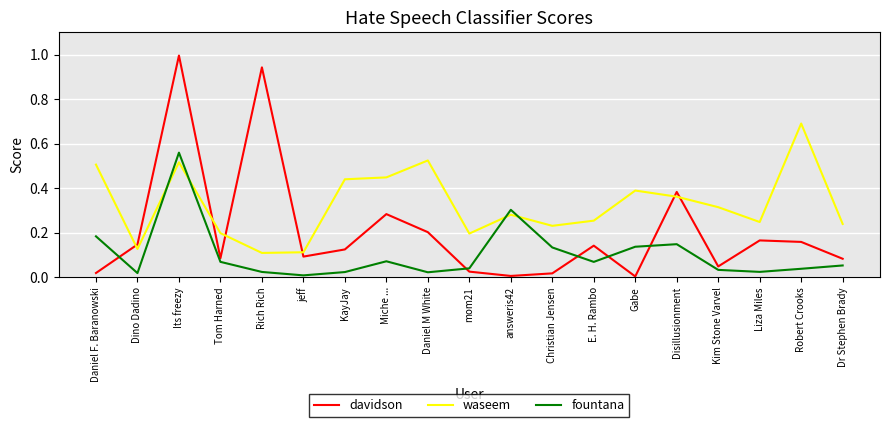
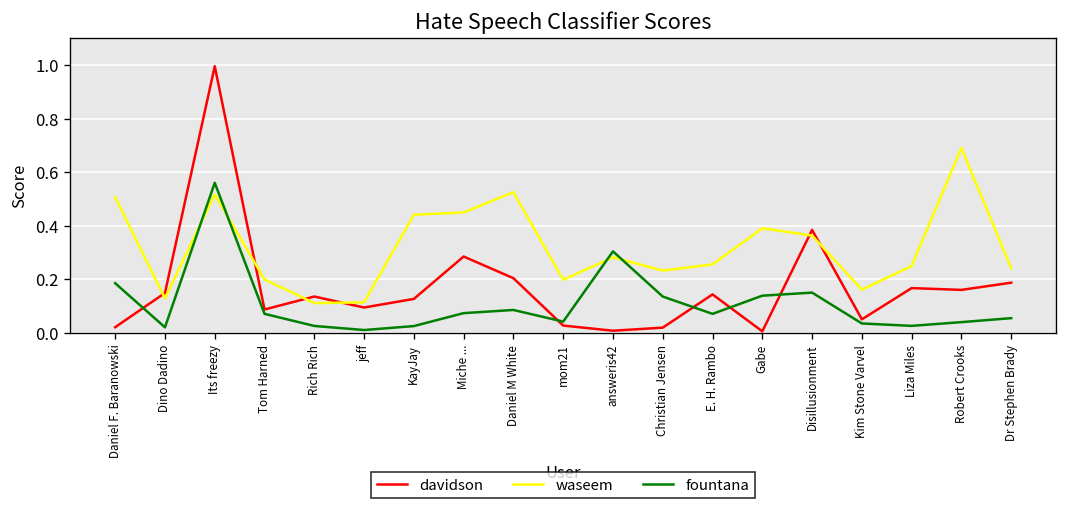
davidson, Rich Rich: 0.94 -> 0.13
fountana, Daniel M White: 0.02 -> 0.08
waseem, Kim Stone Varvel: 0.32 -> 0.16
davidson, Dr Stephen Brady: 0.08 -> 0.19
